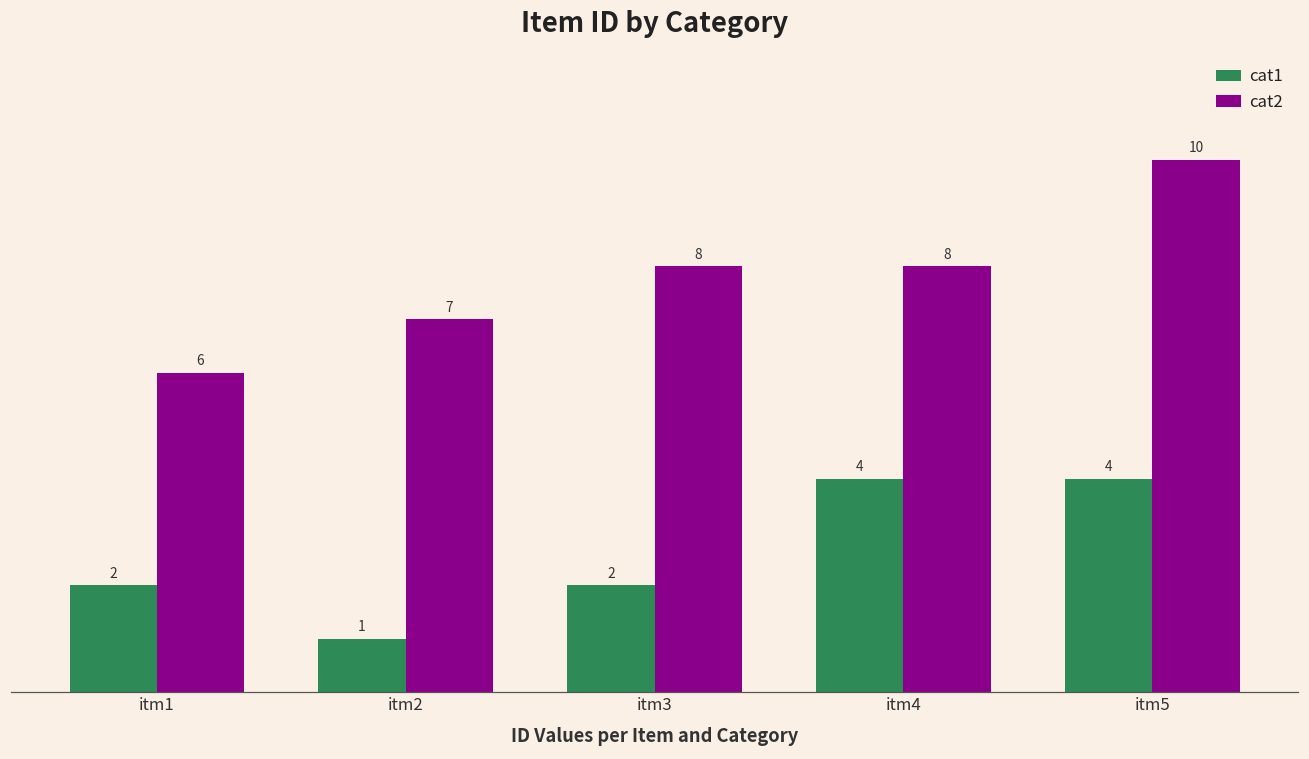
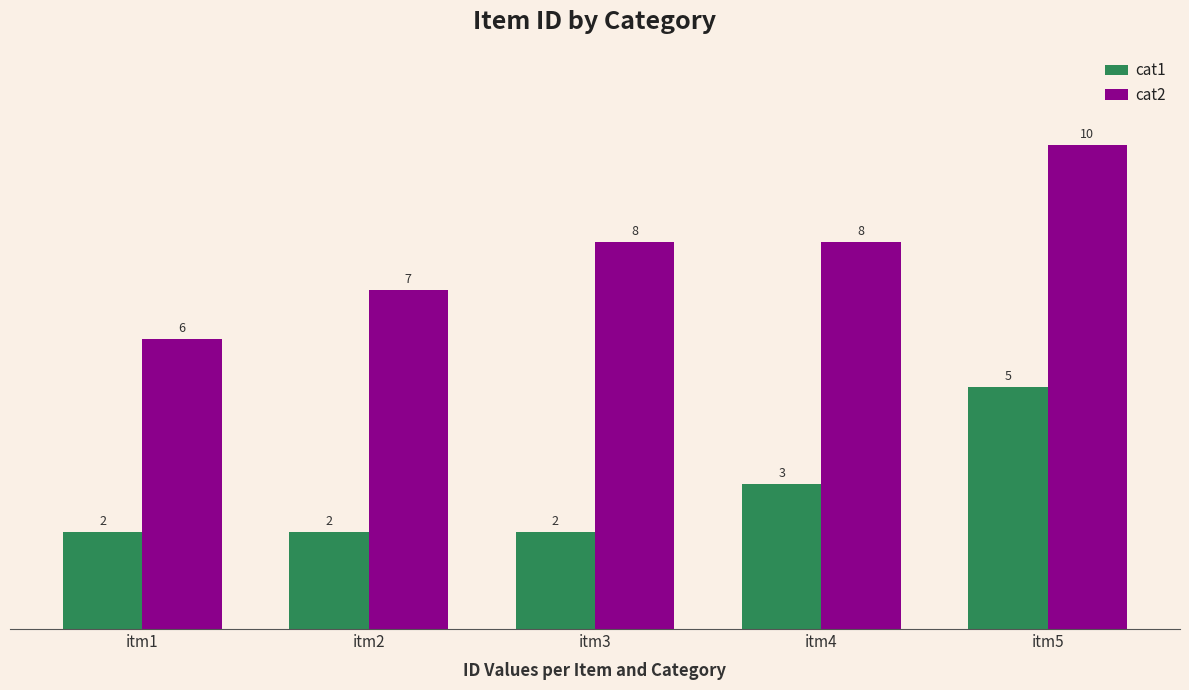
cat1, itm2: 1 -> 2
cat1, itm4: 4 -> 3
cat1, itm5: 4 -> 5
